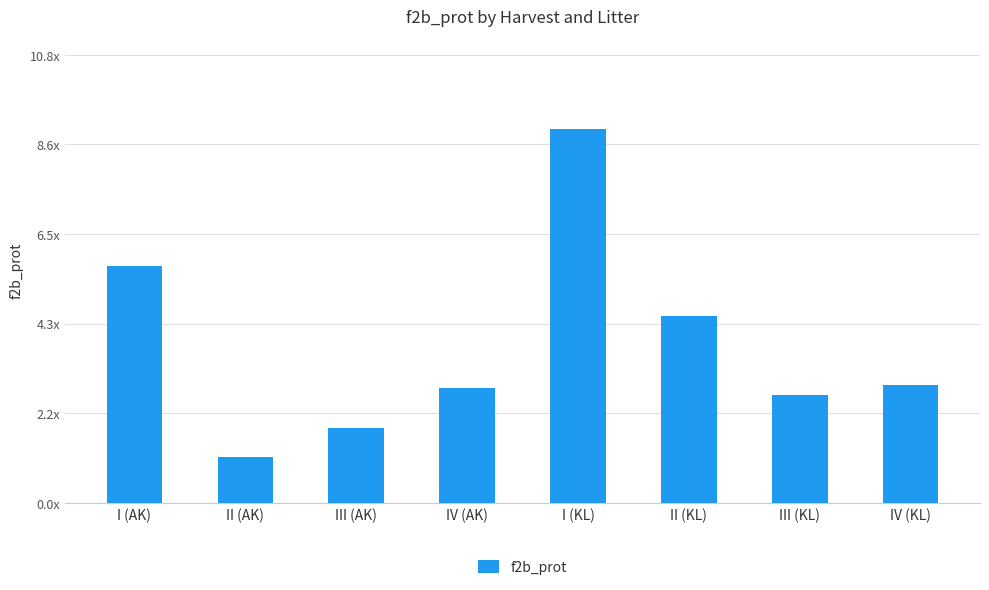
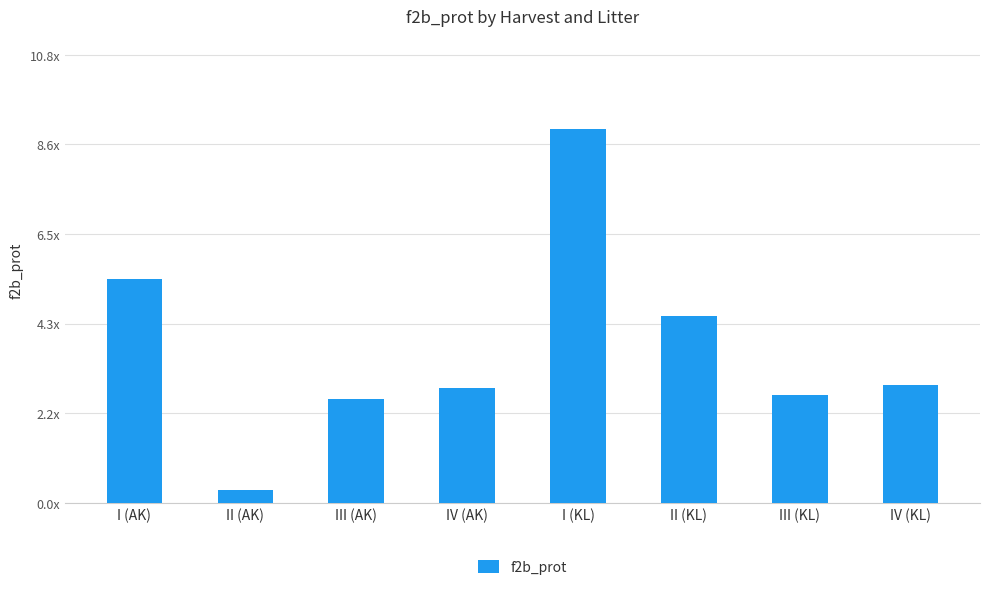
I (AK): 5.7x -> 5.4x
II (AK): 1.1x -> 0.3x
III (AK): 1.8x -> 2.5x
